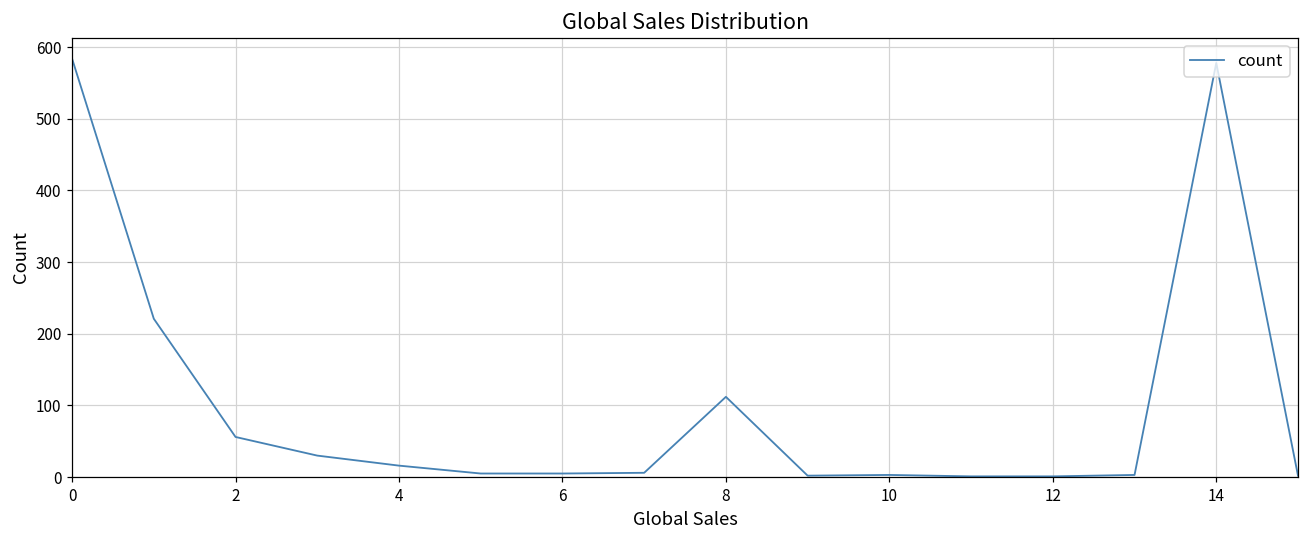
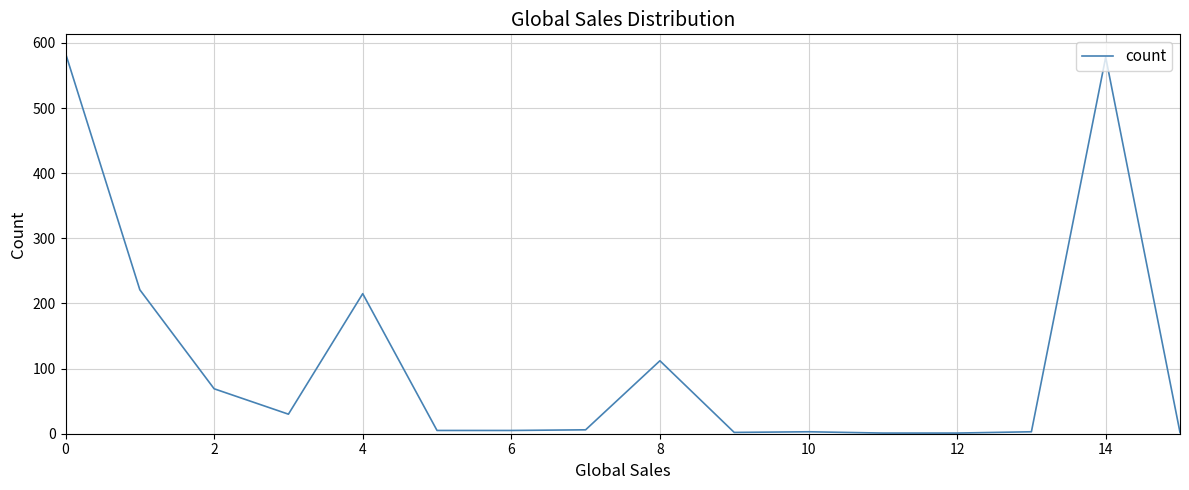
2: 60 -> 70
4: 20 -> 220
